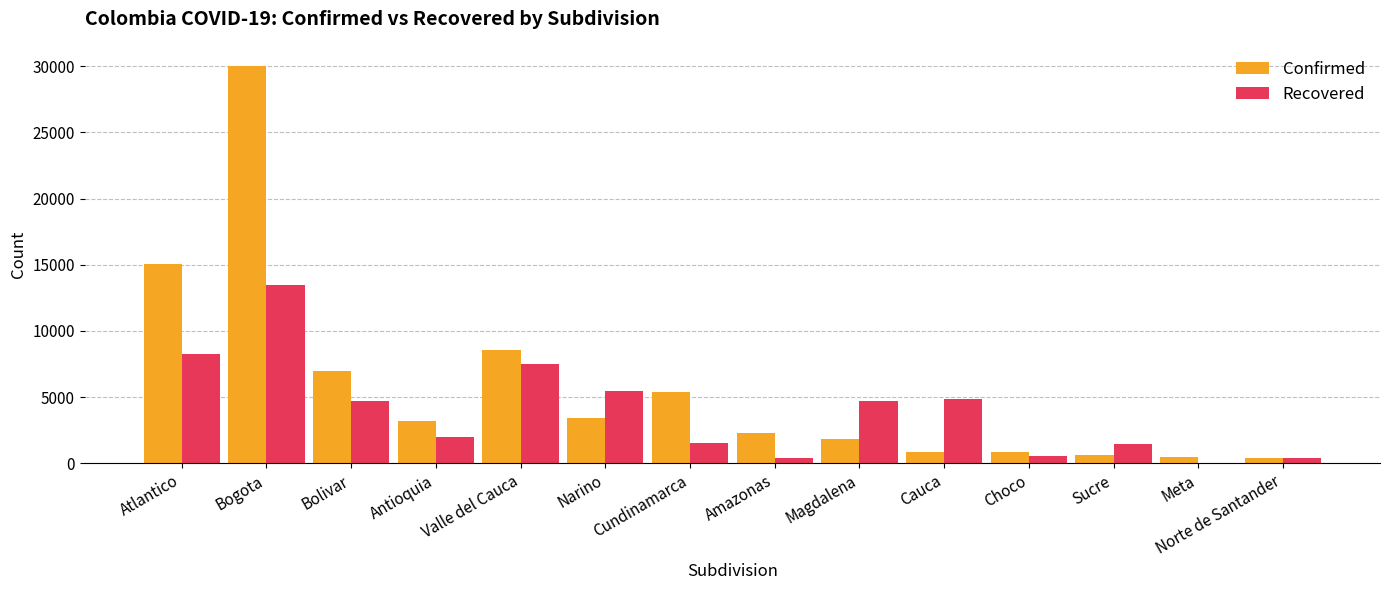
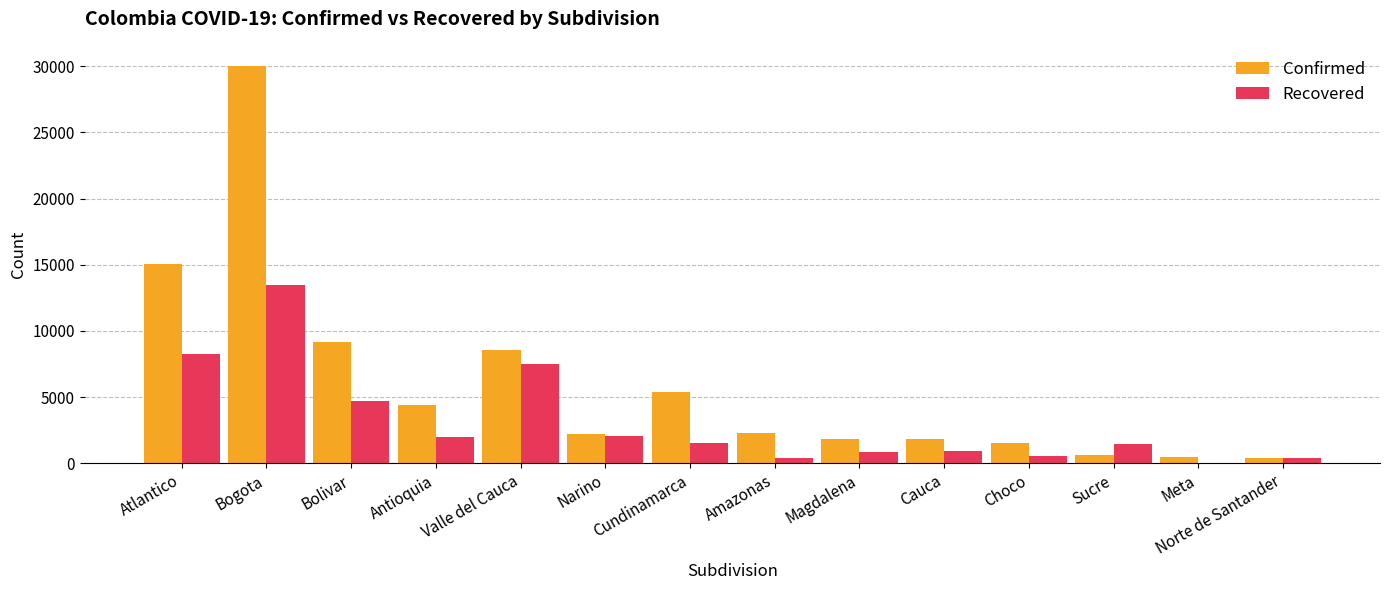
Confirmed, Bolivar: 7000 -> 9100
Confirmed, Antioquia: 3200 -> 4400
Confirmed, Narino: 3400 -> 2200
Recovered, Narino: 5400 -> 2100
Recovered, Magdalena: 4700 -> 800
Confirmed, Cauca: 900 -> 1800
Recovered, Cauca: 4800 -> 900
Confirmed, Choco: 800 -> 1500
